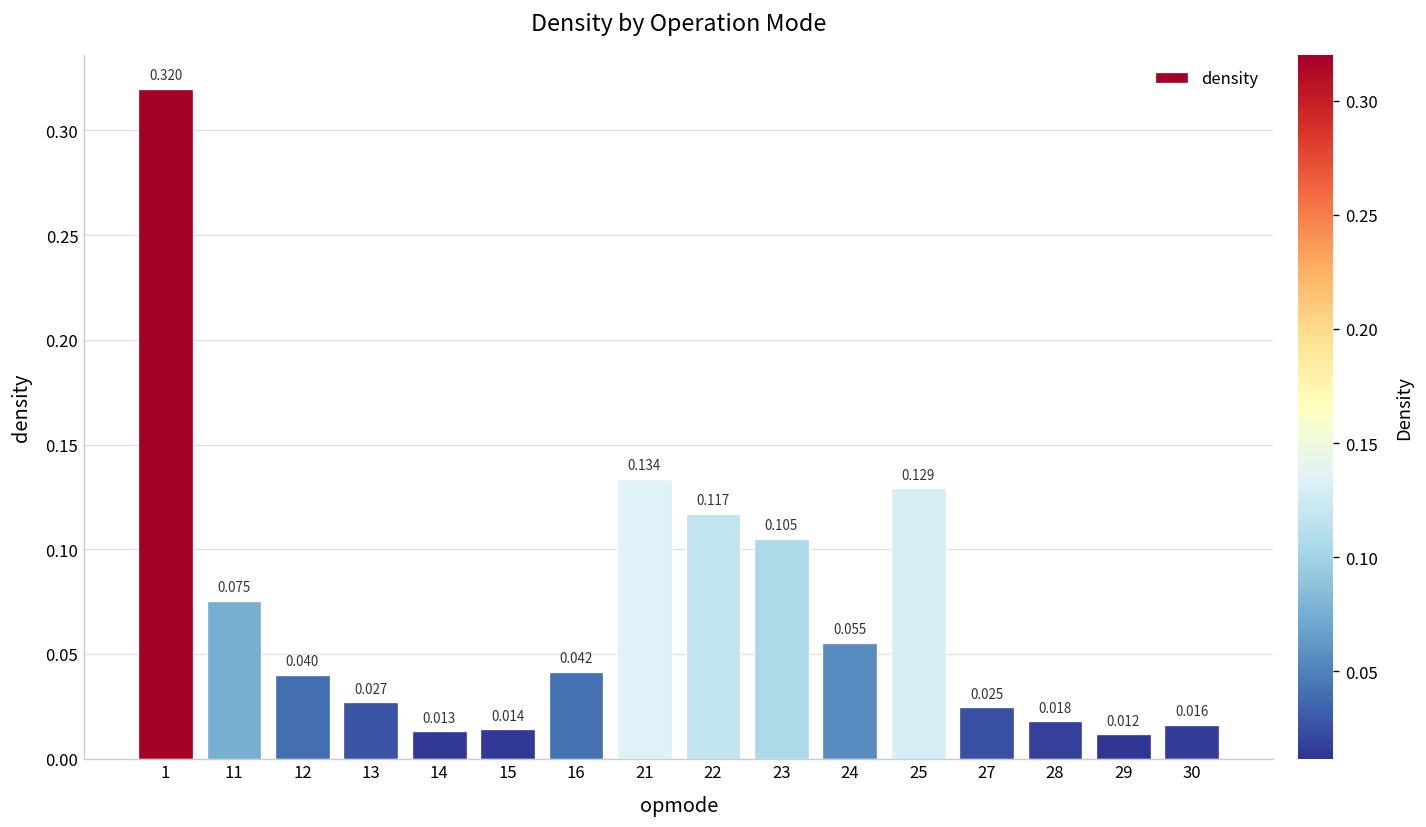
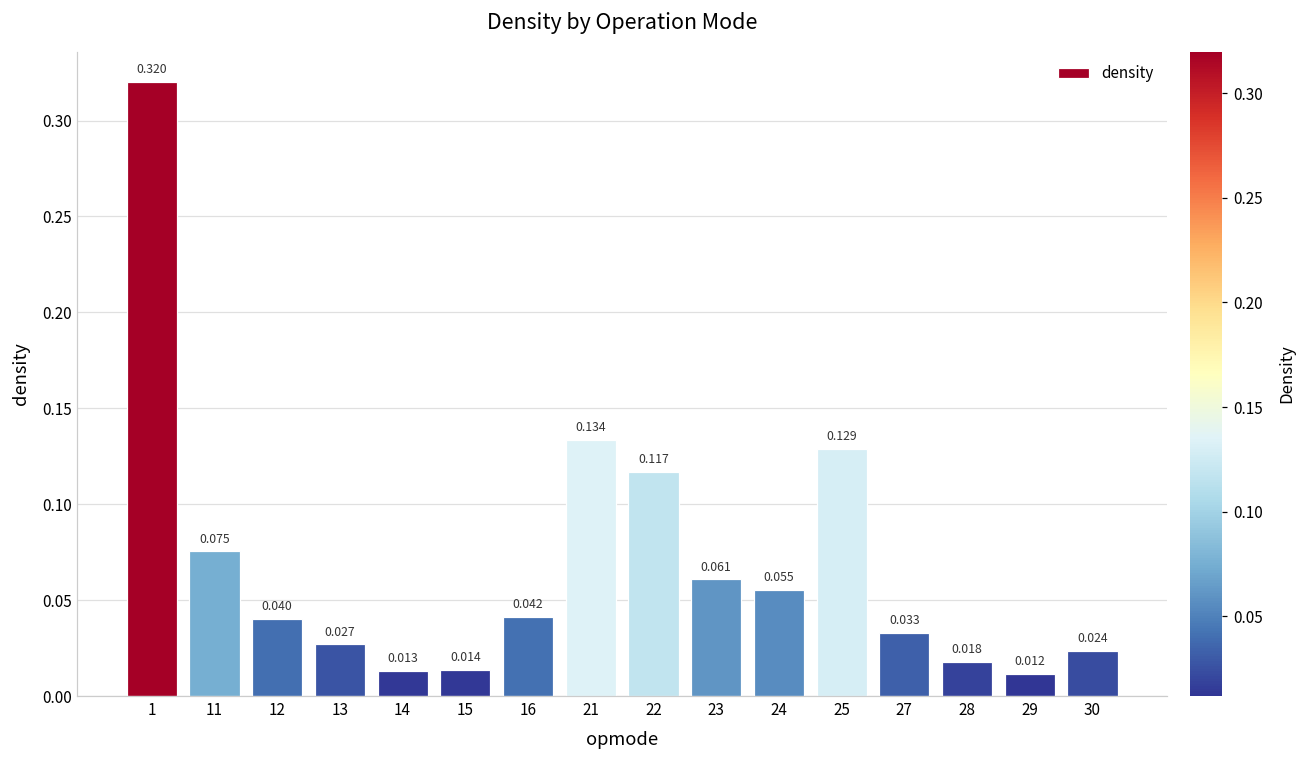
23: 0.105 -> 0.061
27: 0.025 -> 0.033
30: 0.016 -> 0.024
